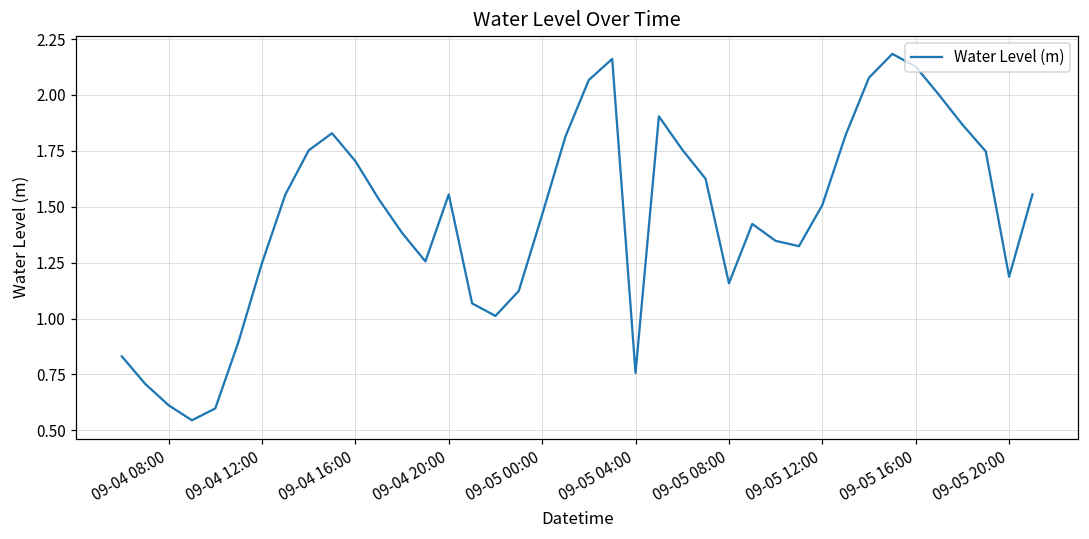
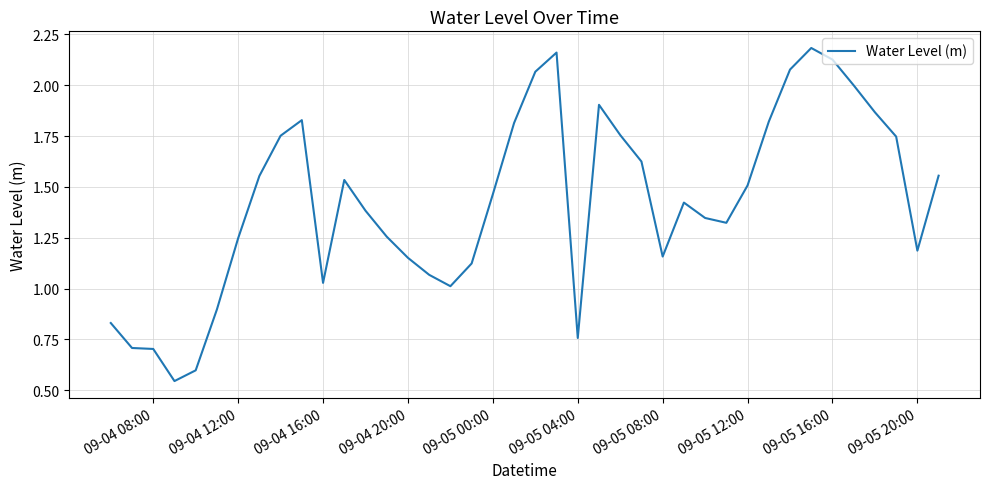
09-04 08:00: 0.61 -> 0.70
09-04 16:00: 1.70 -> 1.03
09-04 20:00: 1.56 -> 1.15
